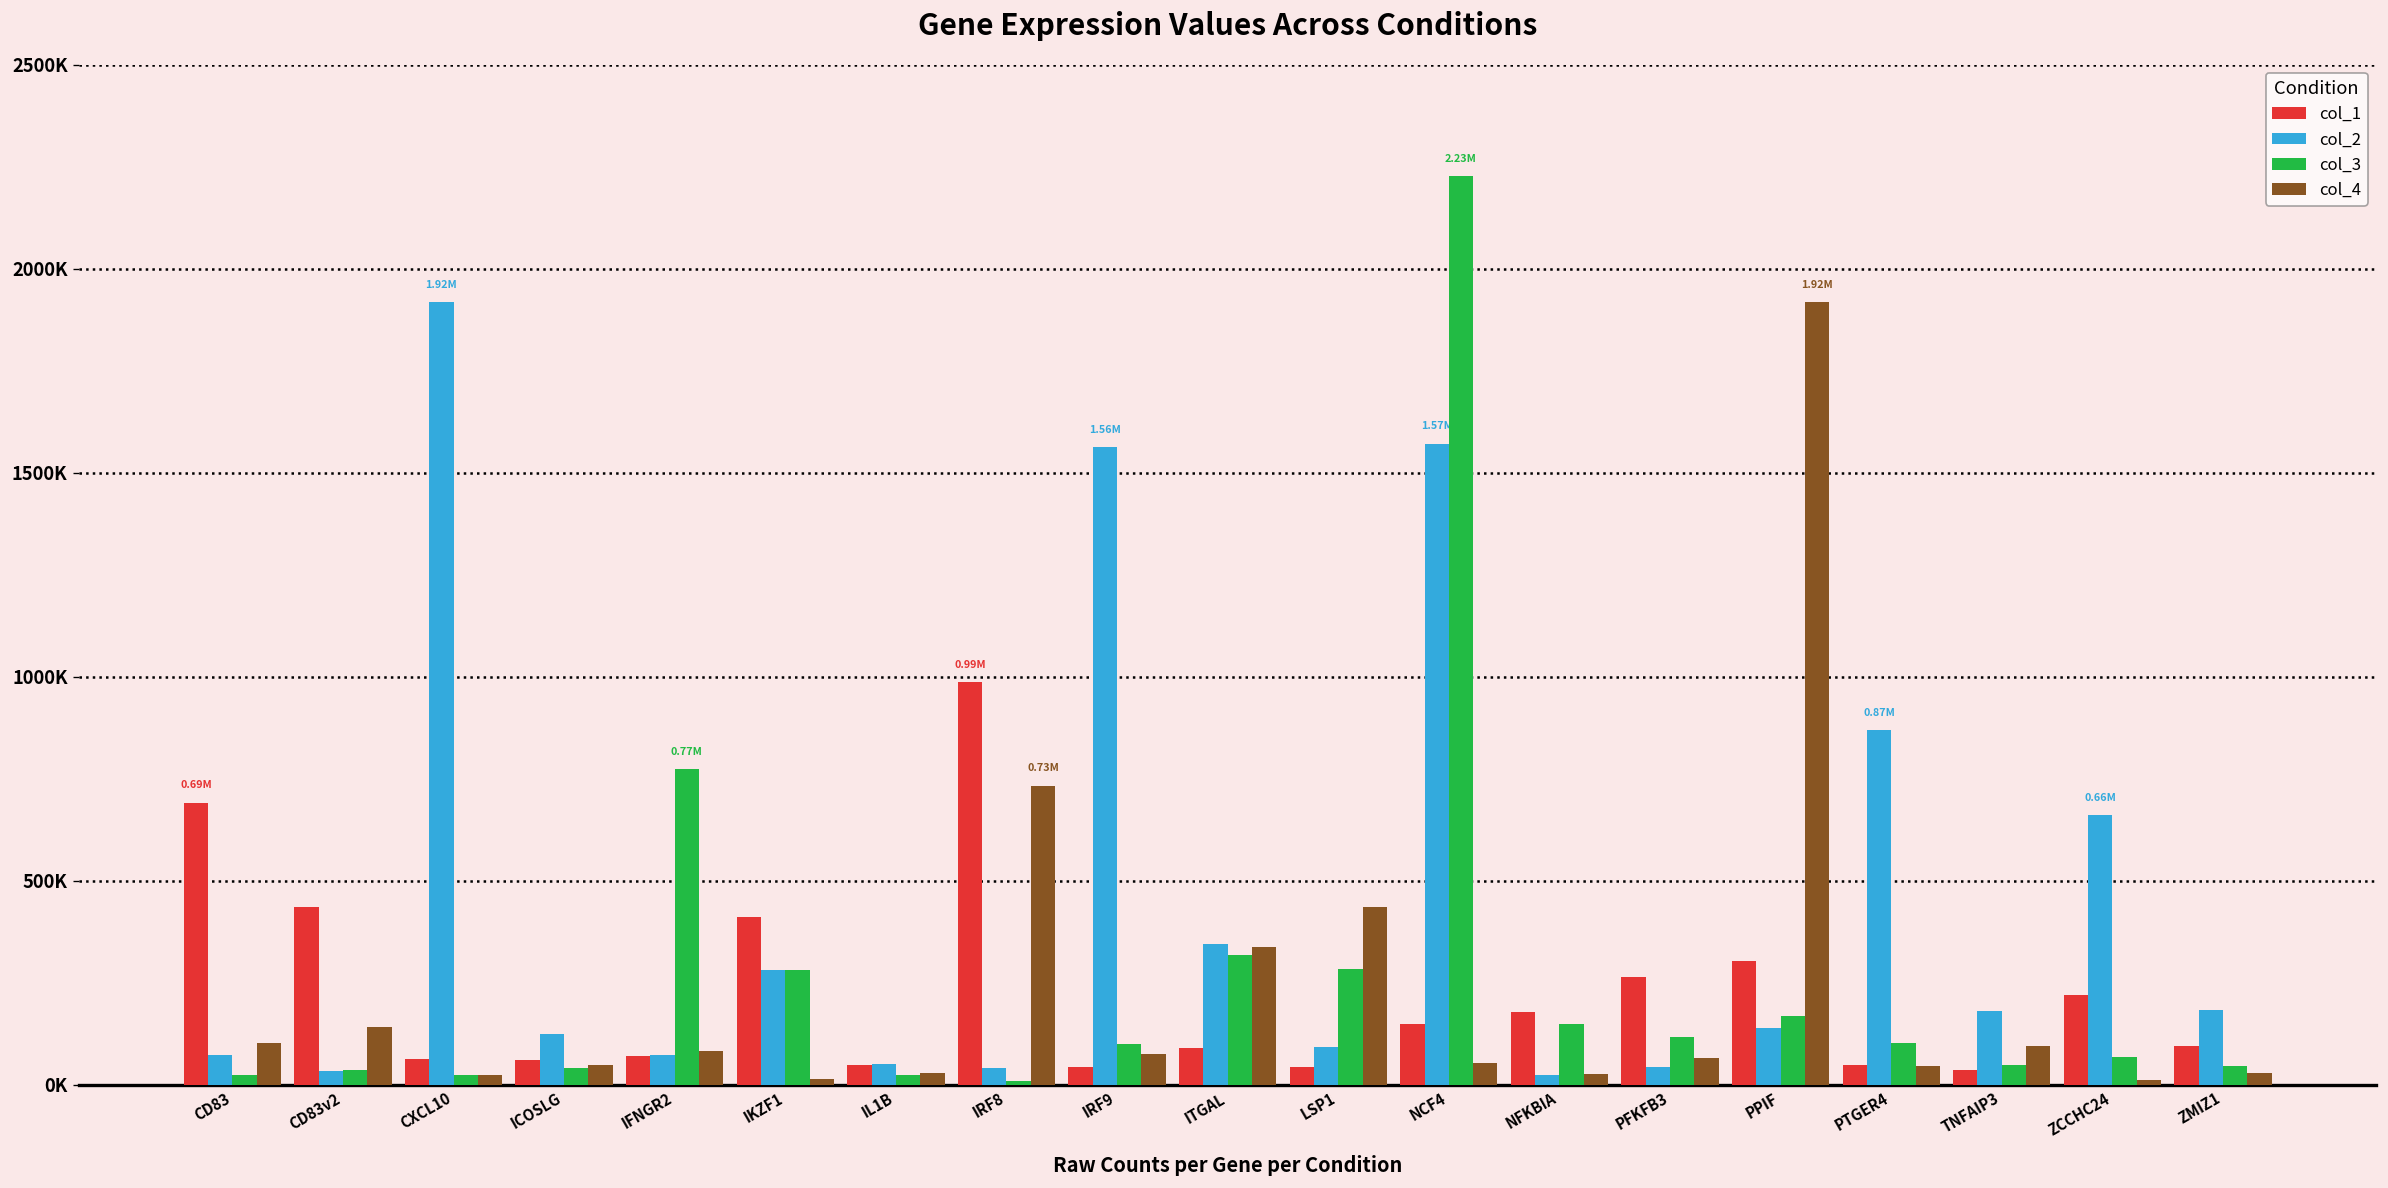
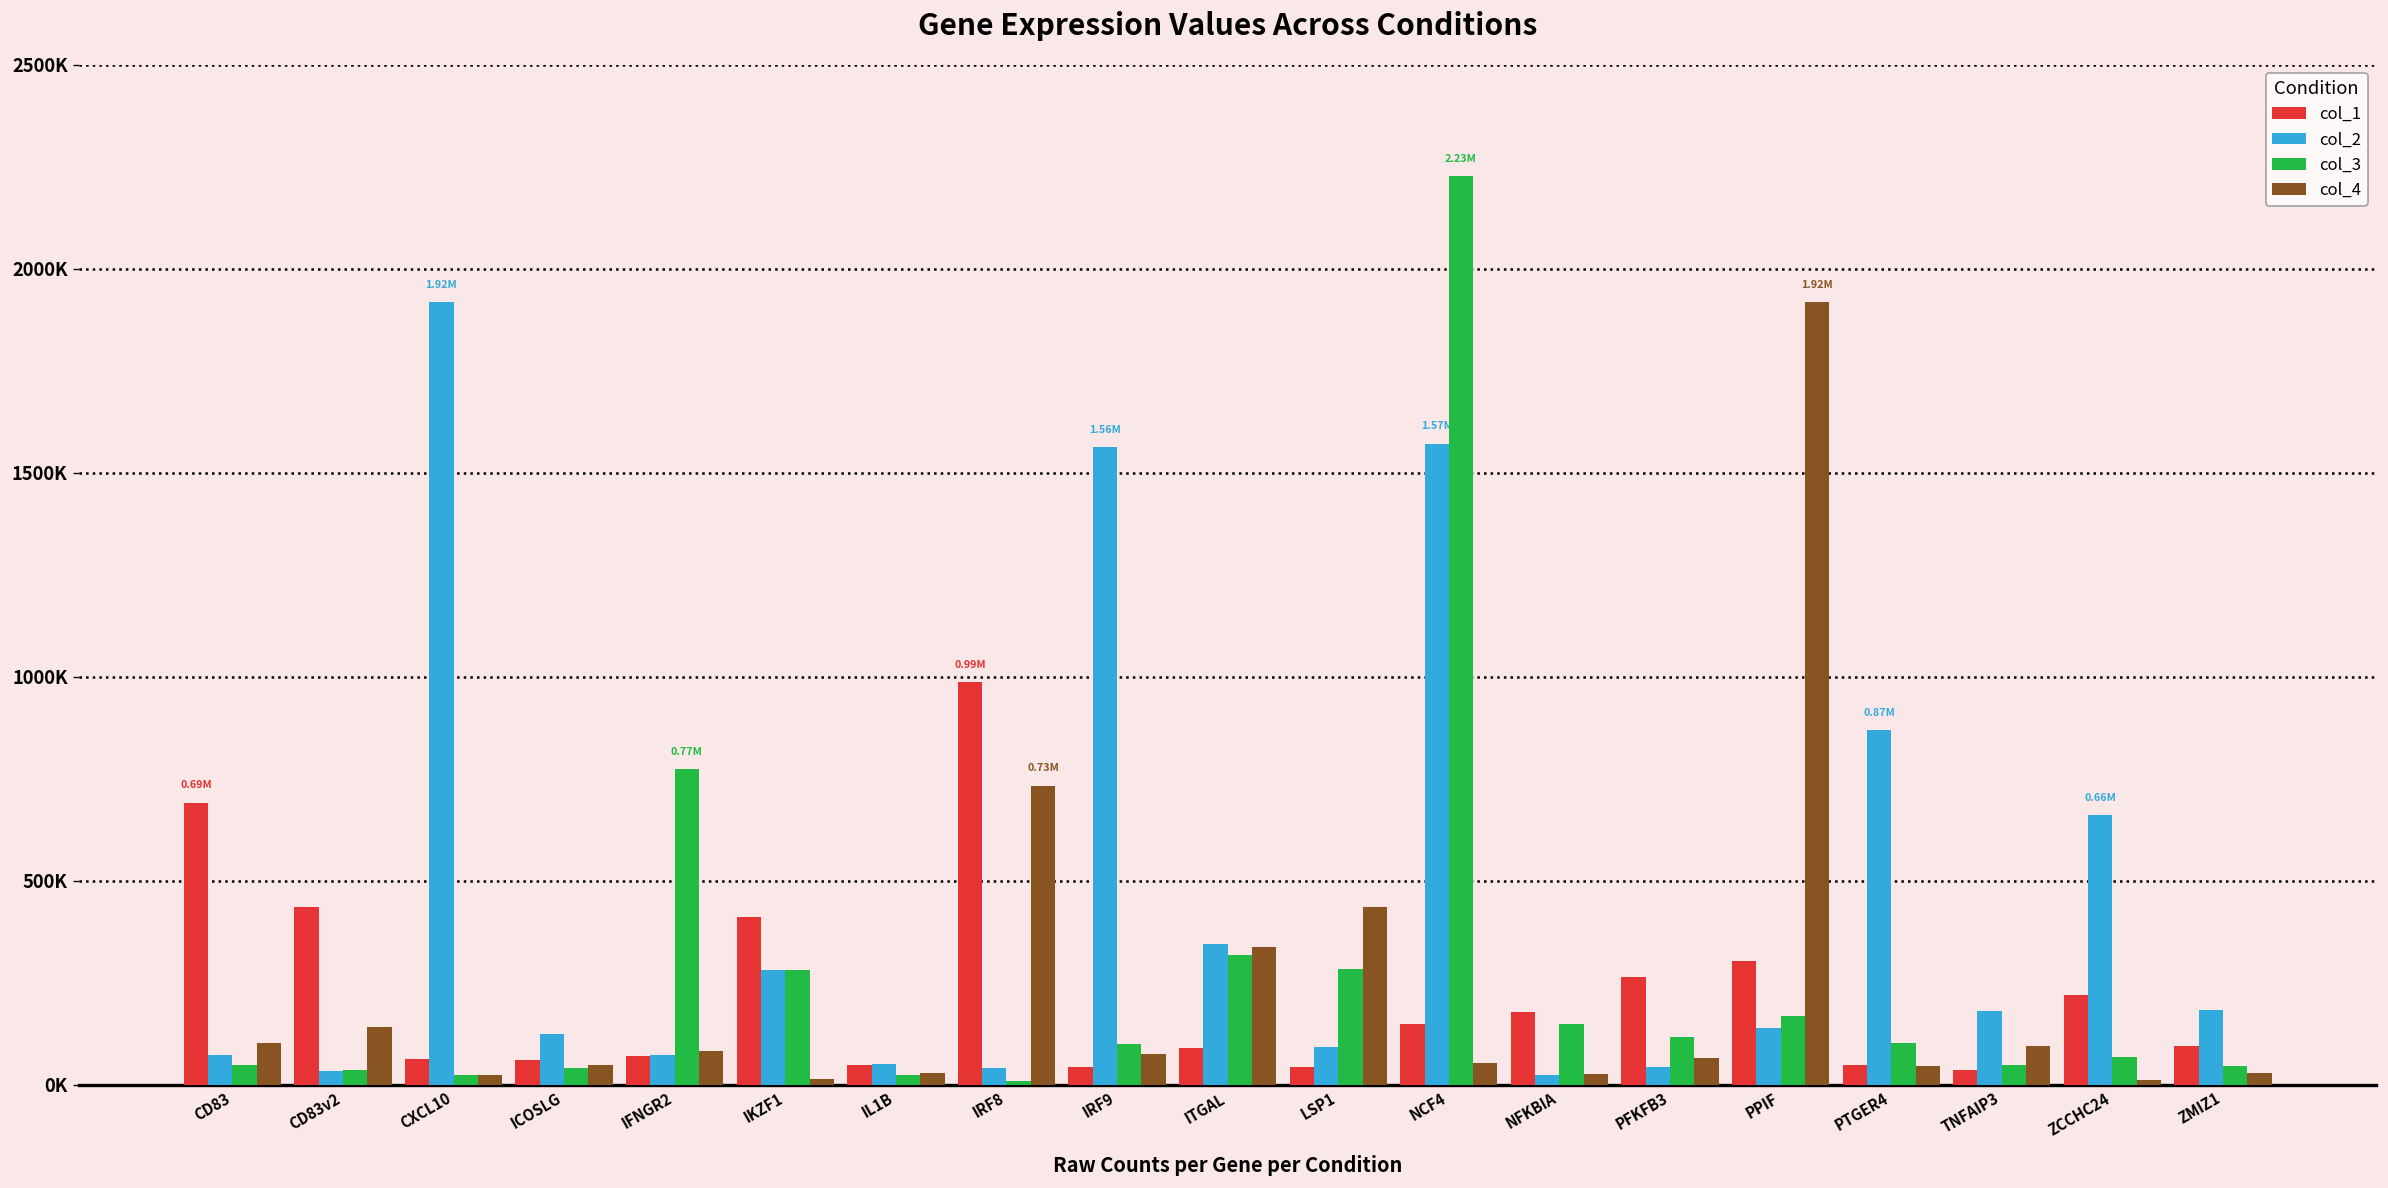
col_3, CD83: 20000 -> 50000
